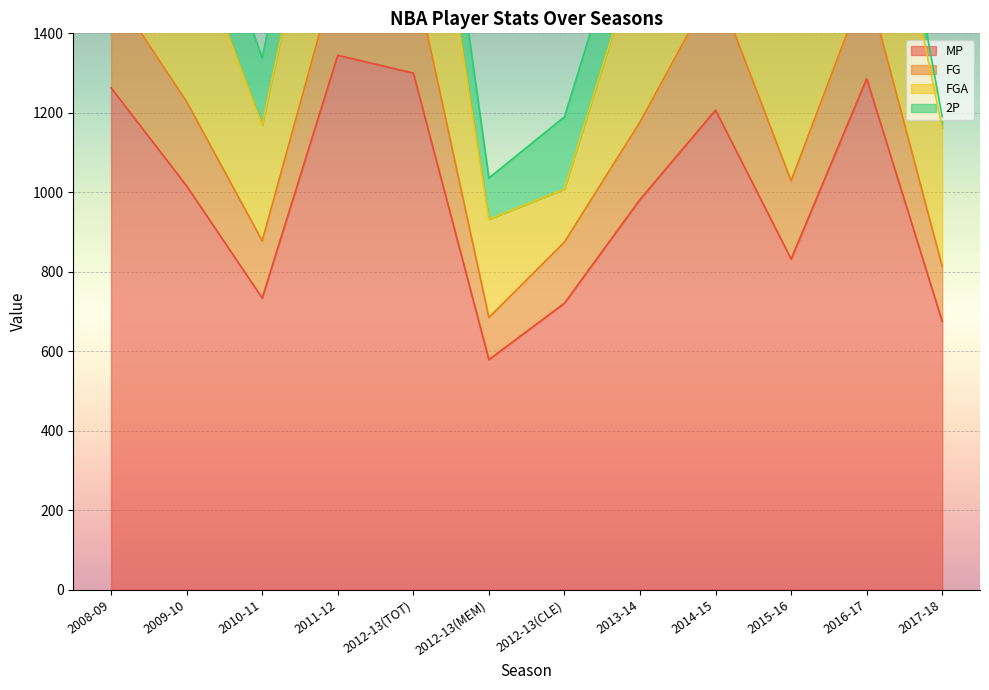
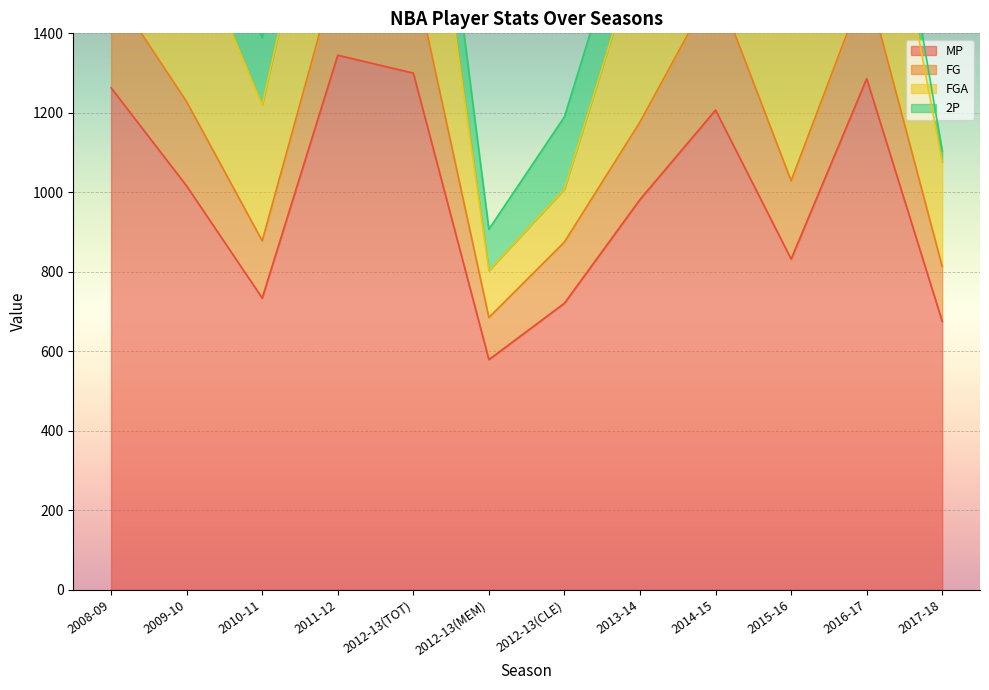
FGA, 2010-11: 290 -> 340
FGA, 2012-13(MEM): 250 -> 120
FGA, 2017-18: 350 -> 260
